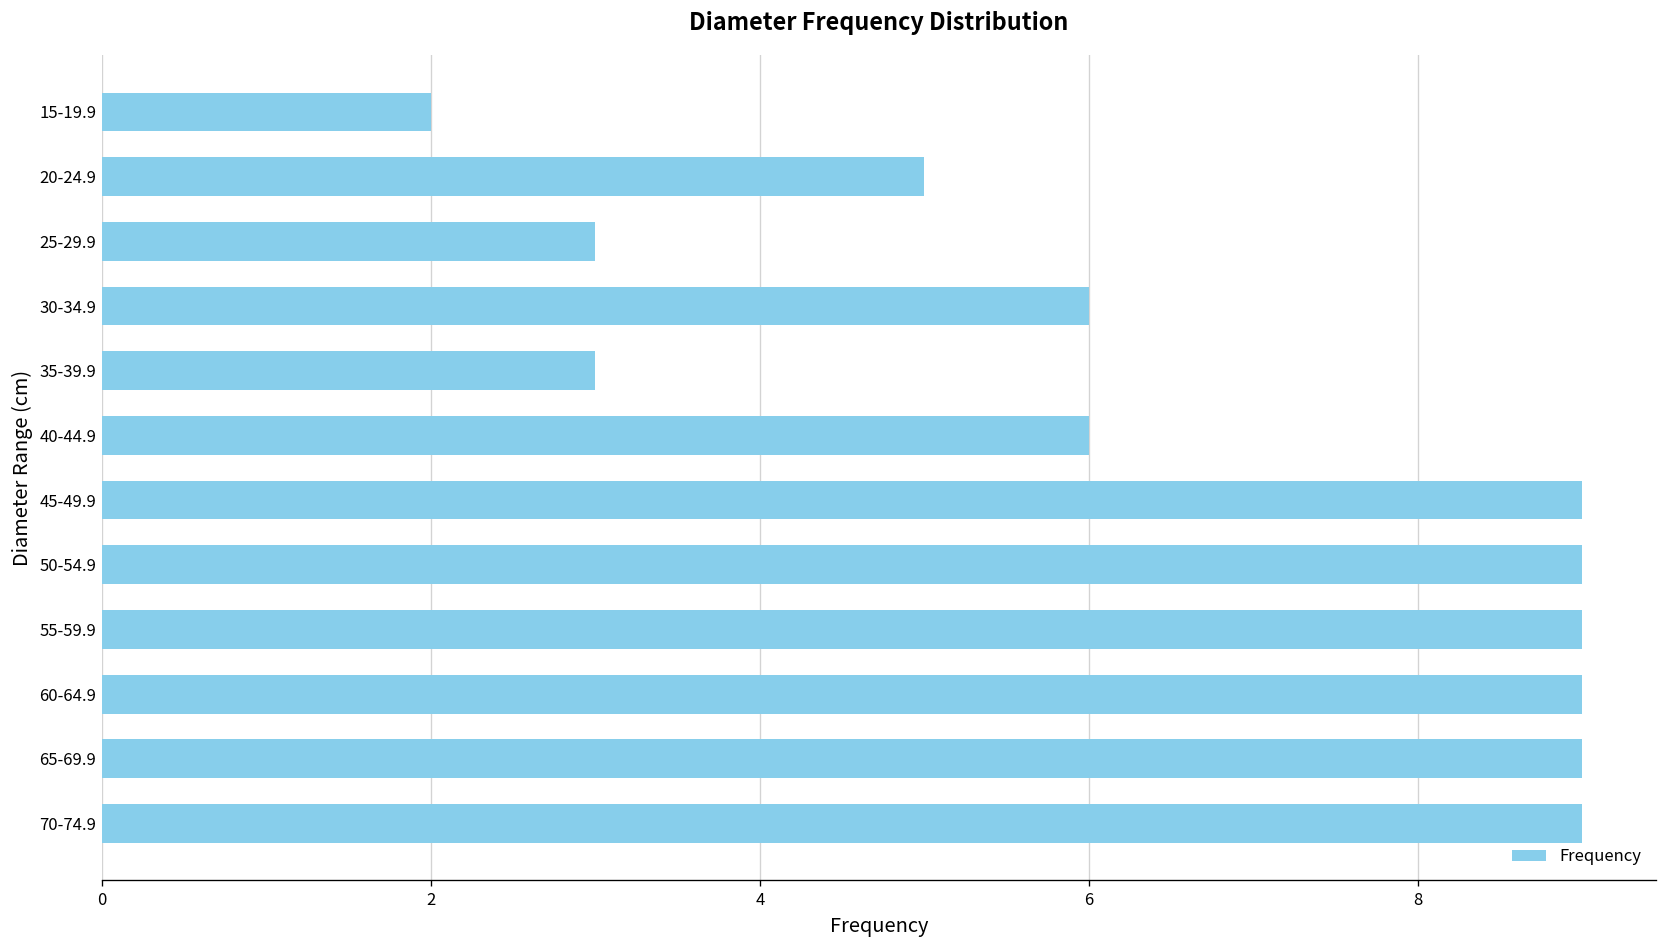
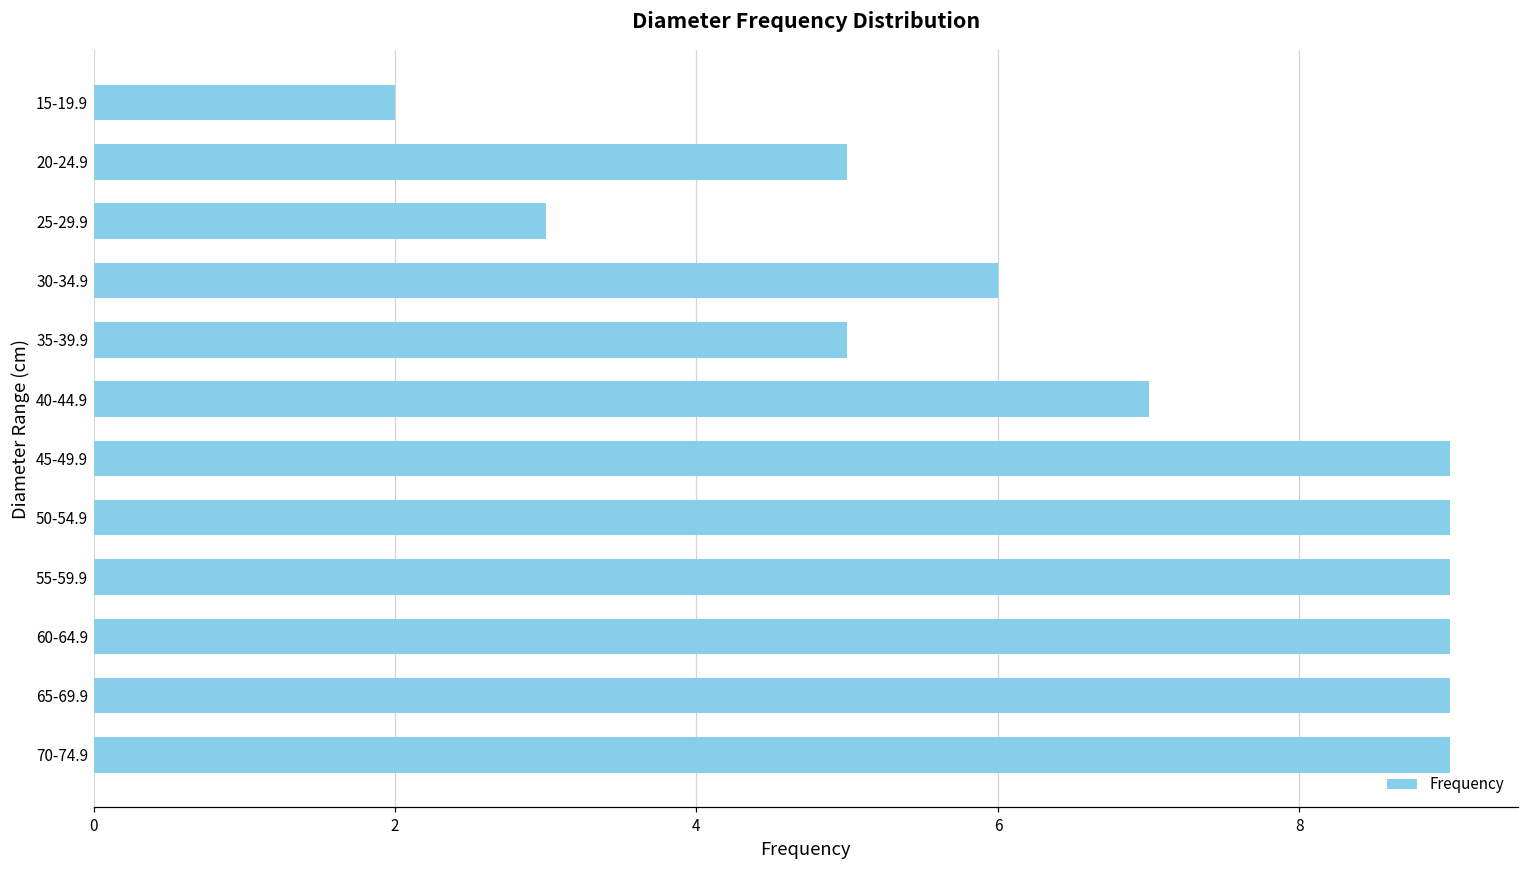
35-39.9: 3 -> 5
40-44.9: 6 -> 7
